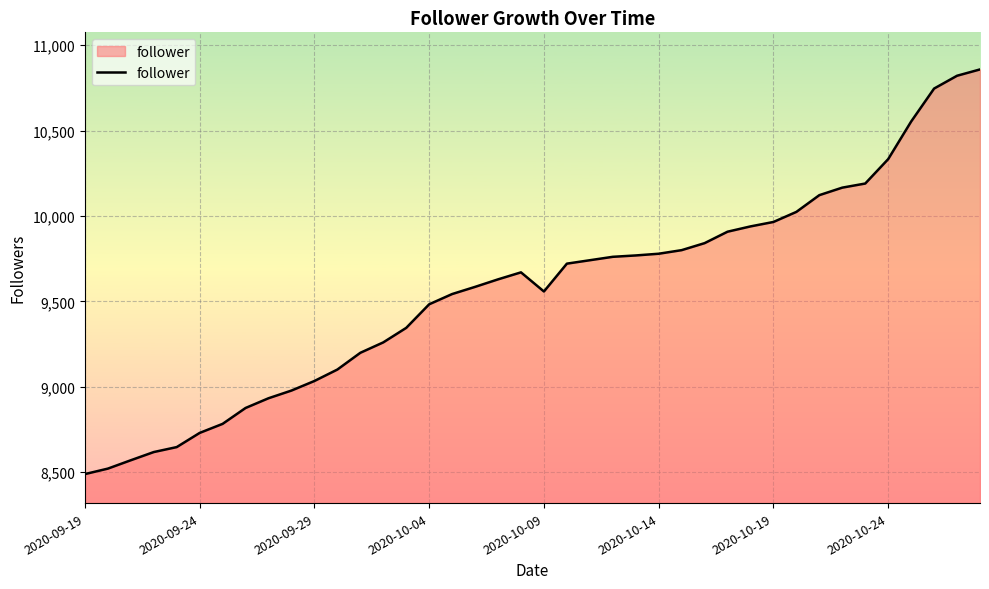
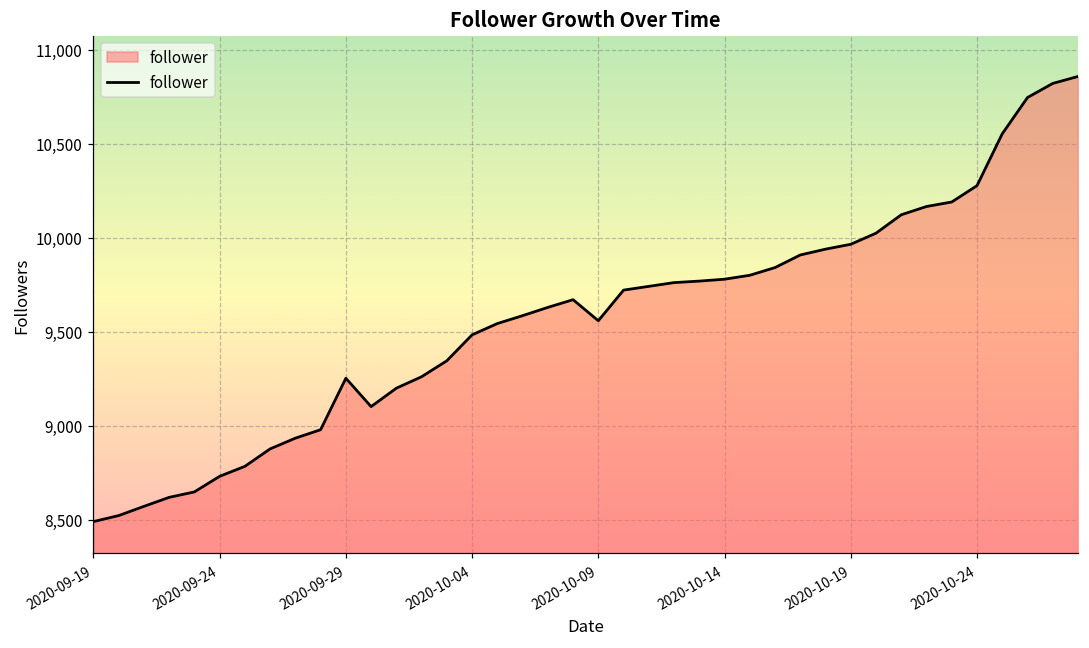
2020-09-29: 9,030 -> 9,250
2020-10-24: 10,330 -> 10,280
